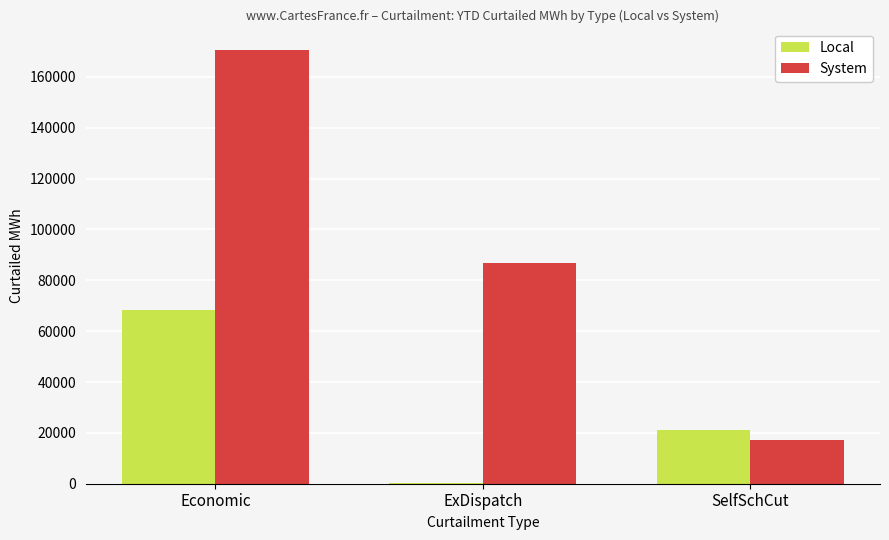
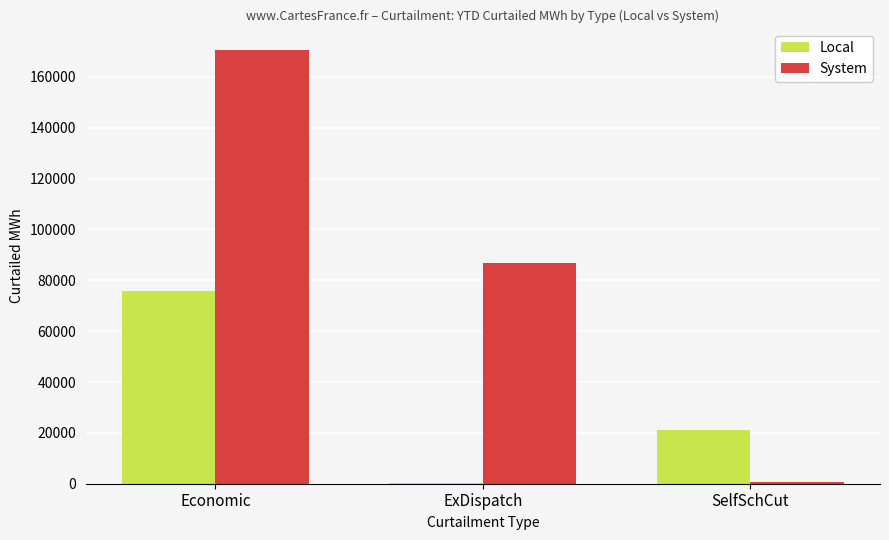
Local, Economic: 68000 -> 76000
System, SelfSchCut: 17000 -> 1000
